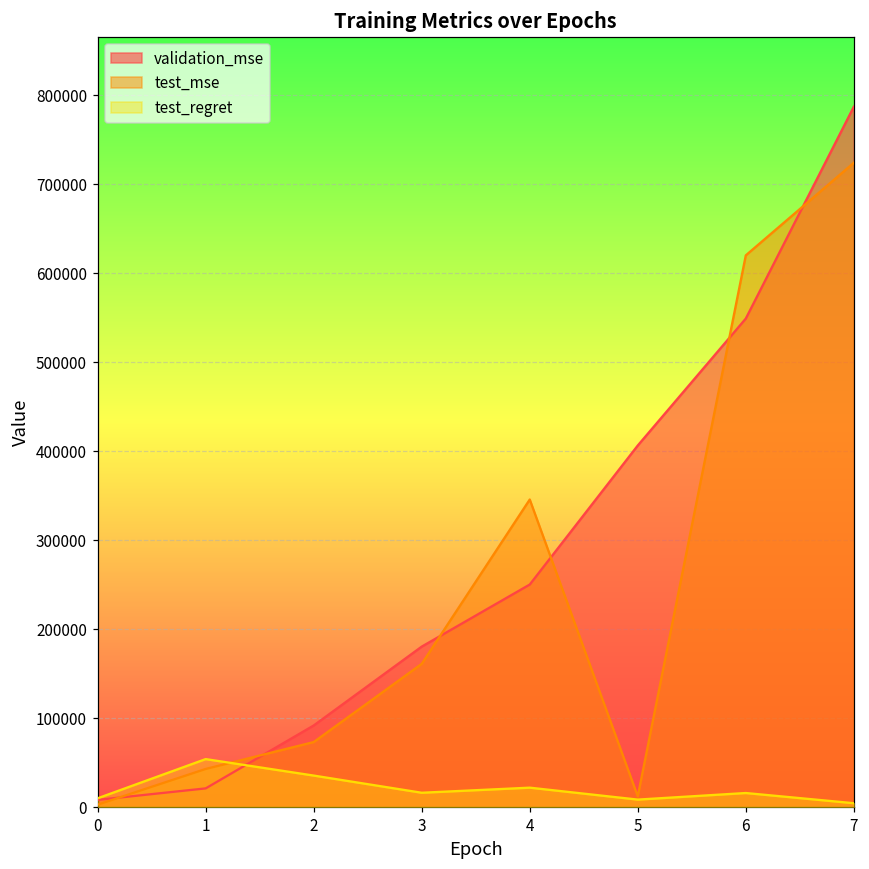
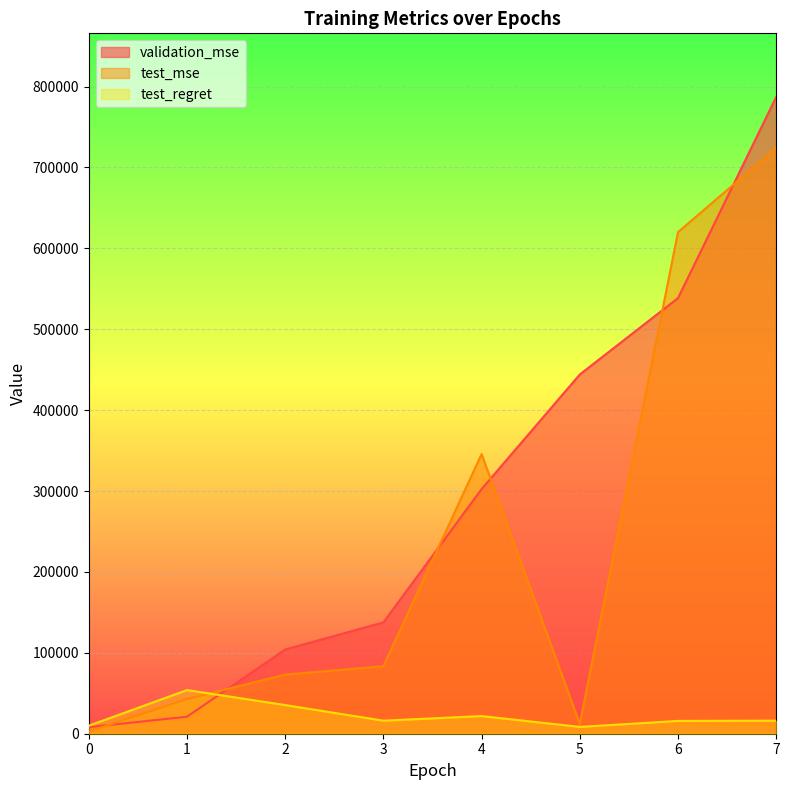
validation_mse, 2: 90000 -> 100000
validation_mse, 3: 180000 -> 140000
test_mse, 3: 160000 -> 80000
validation_mse, 4: 250000 -> 300000
validation_mse, 5: 410000 -> 440000
validation_mse, 6: 550000 -> 540000
test_regret, 7: 0 -> 20000
